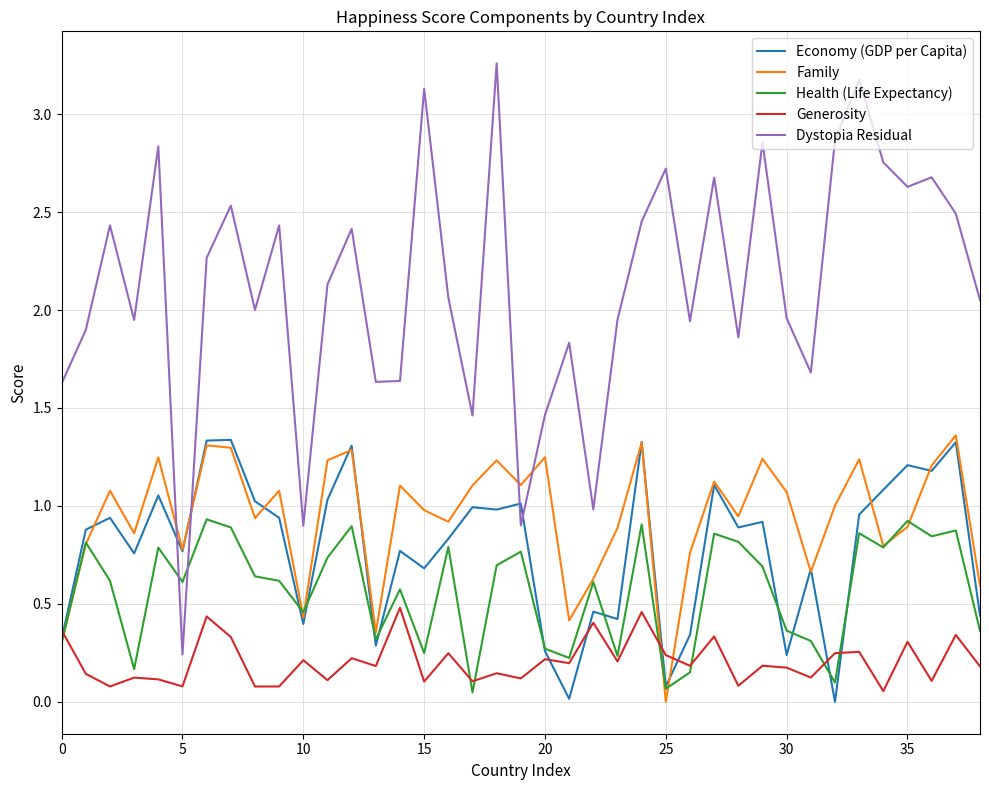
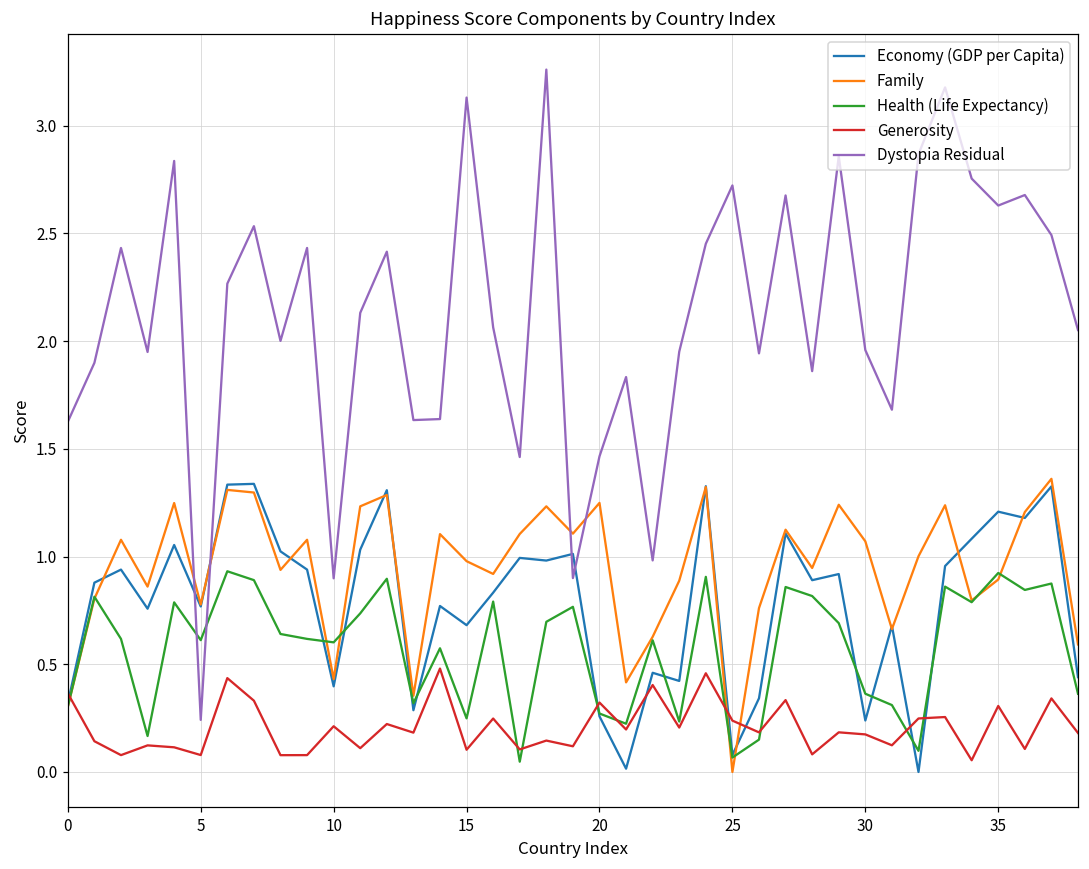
Health (Life Expectancy), 10: 0.46 -> 0.60
Generosity, 20: 0.22 -> 0.32
